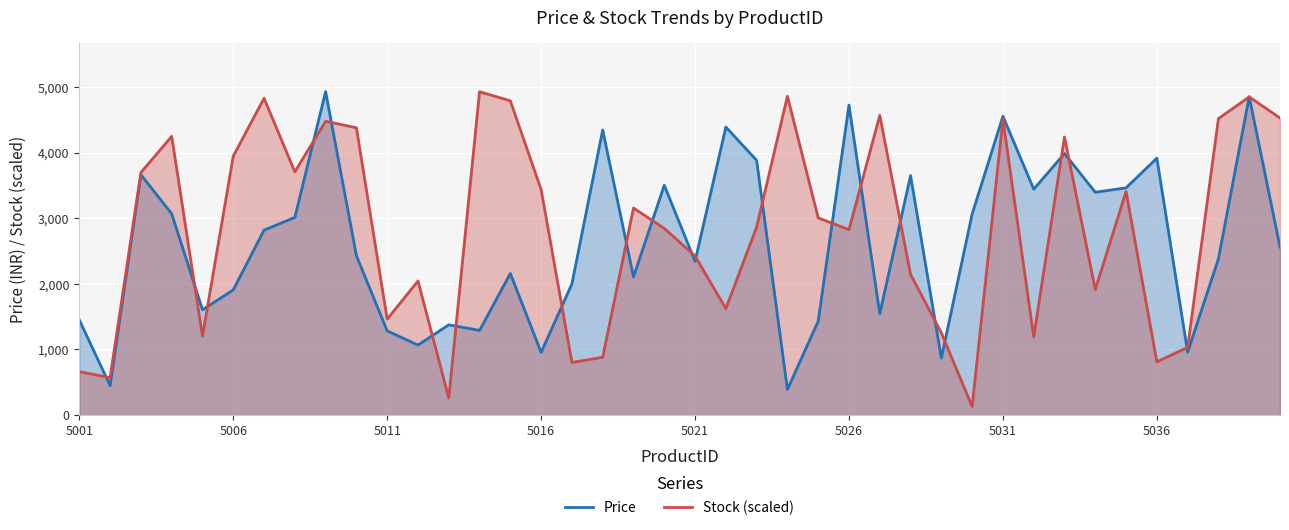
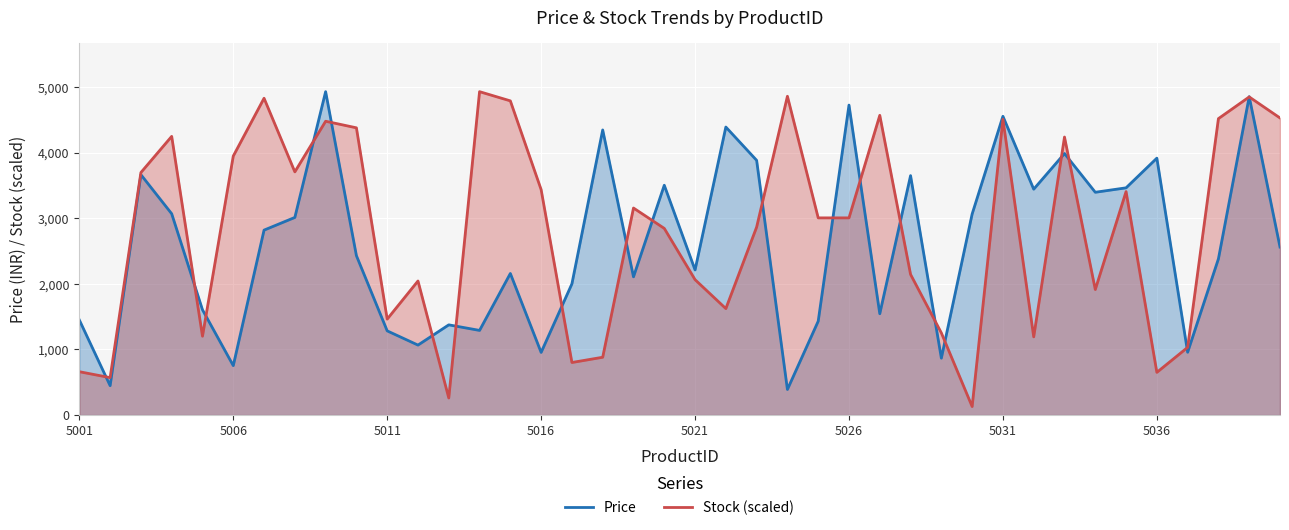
Price, 5006: 1,900 -> 800
Price, 5021: 2,300 -> 2,200
Stock (scaled), 5021: 2,400 -> 2,100
Stock (scaled), 5026: 2,800 -> 3,000
Stock (scaled), 5036: 800 -> 700
